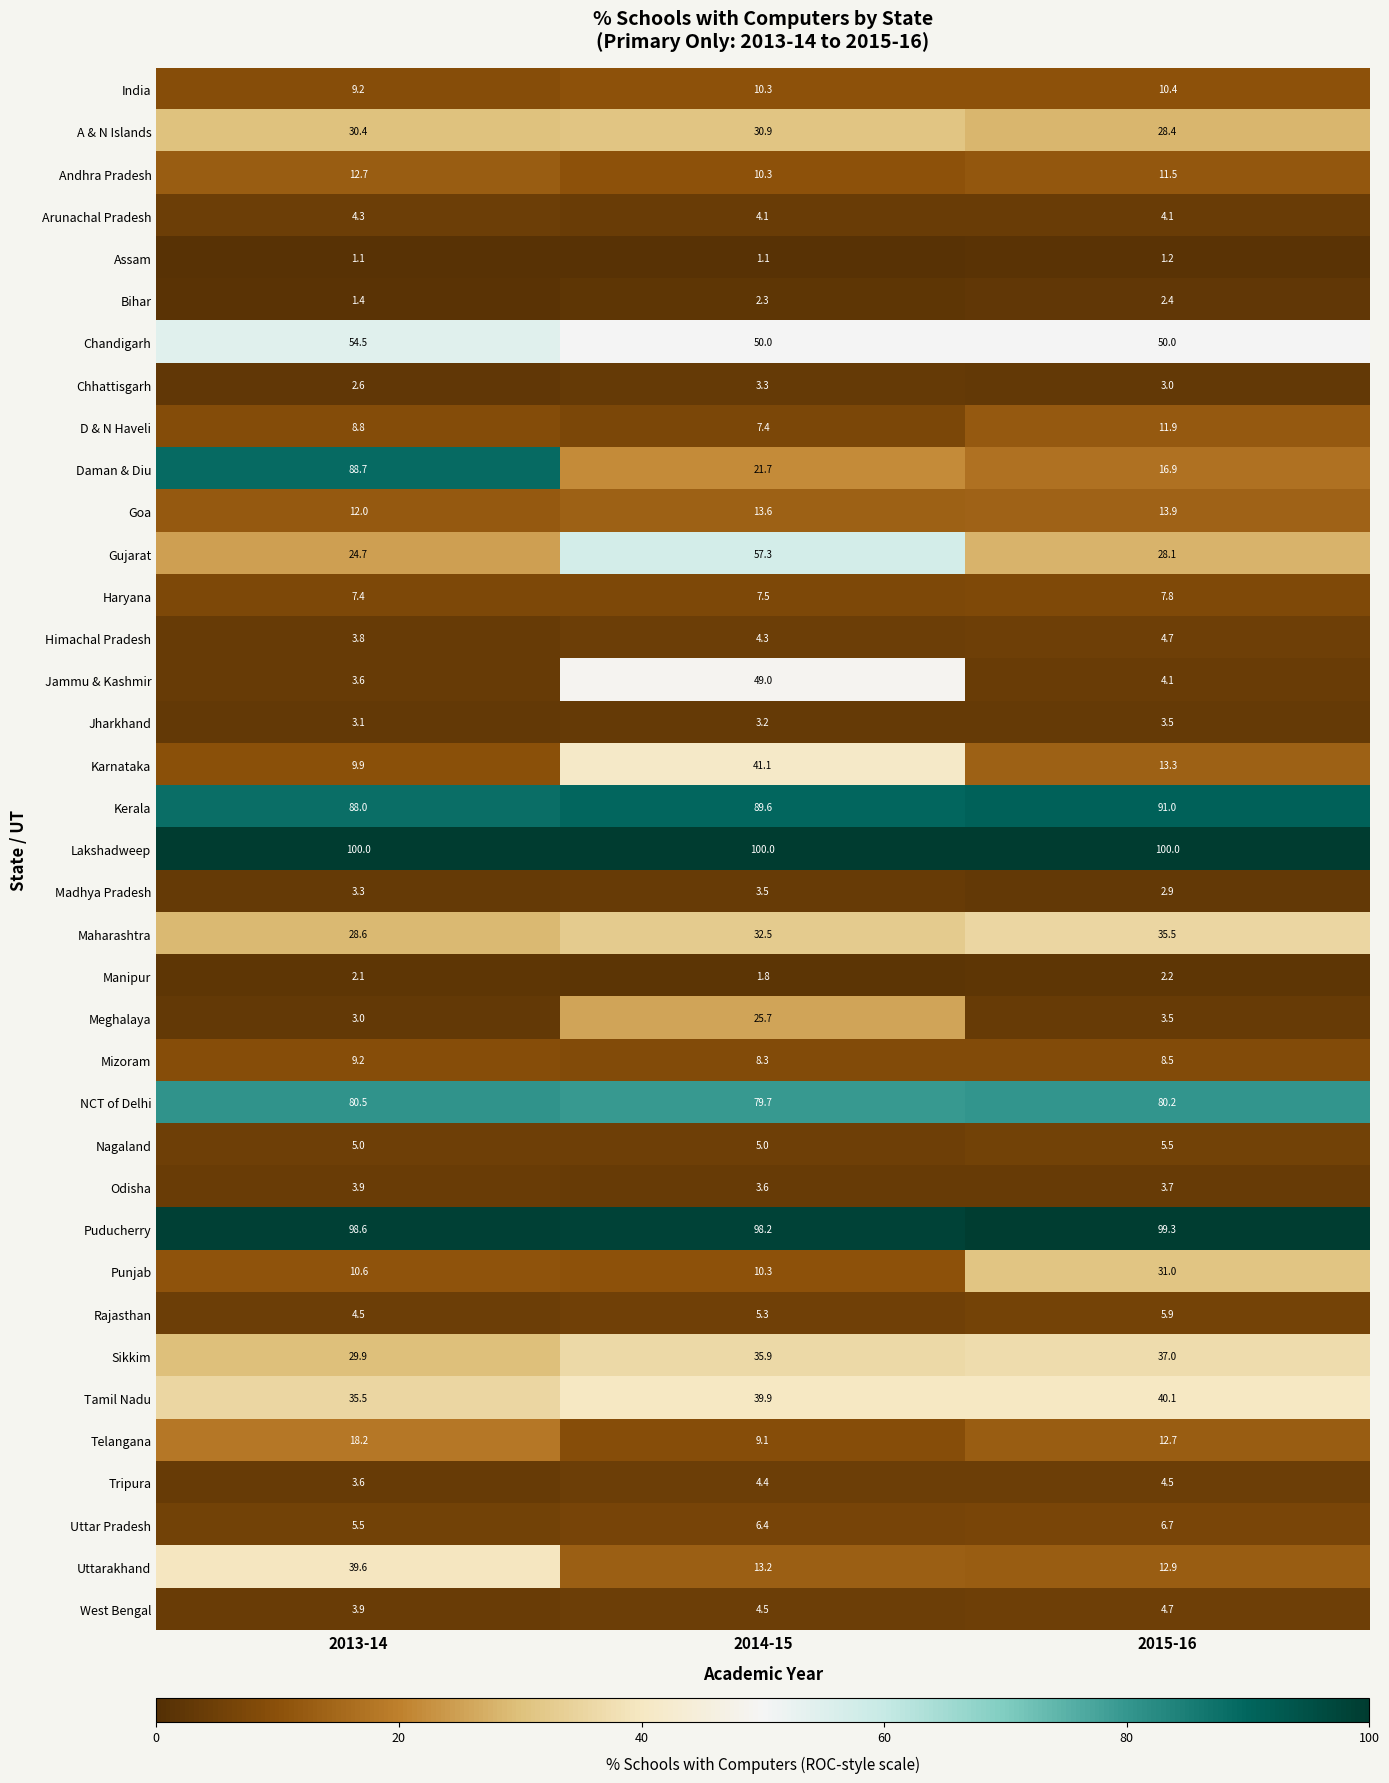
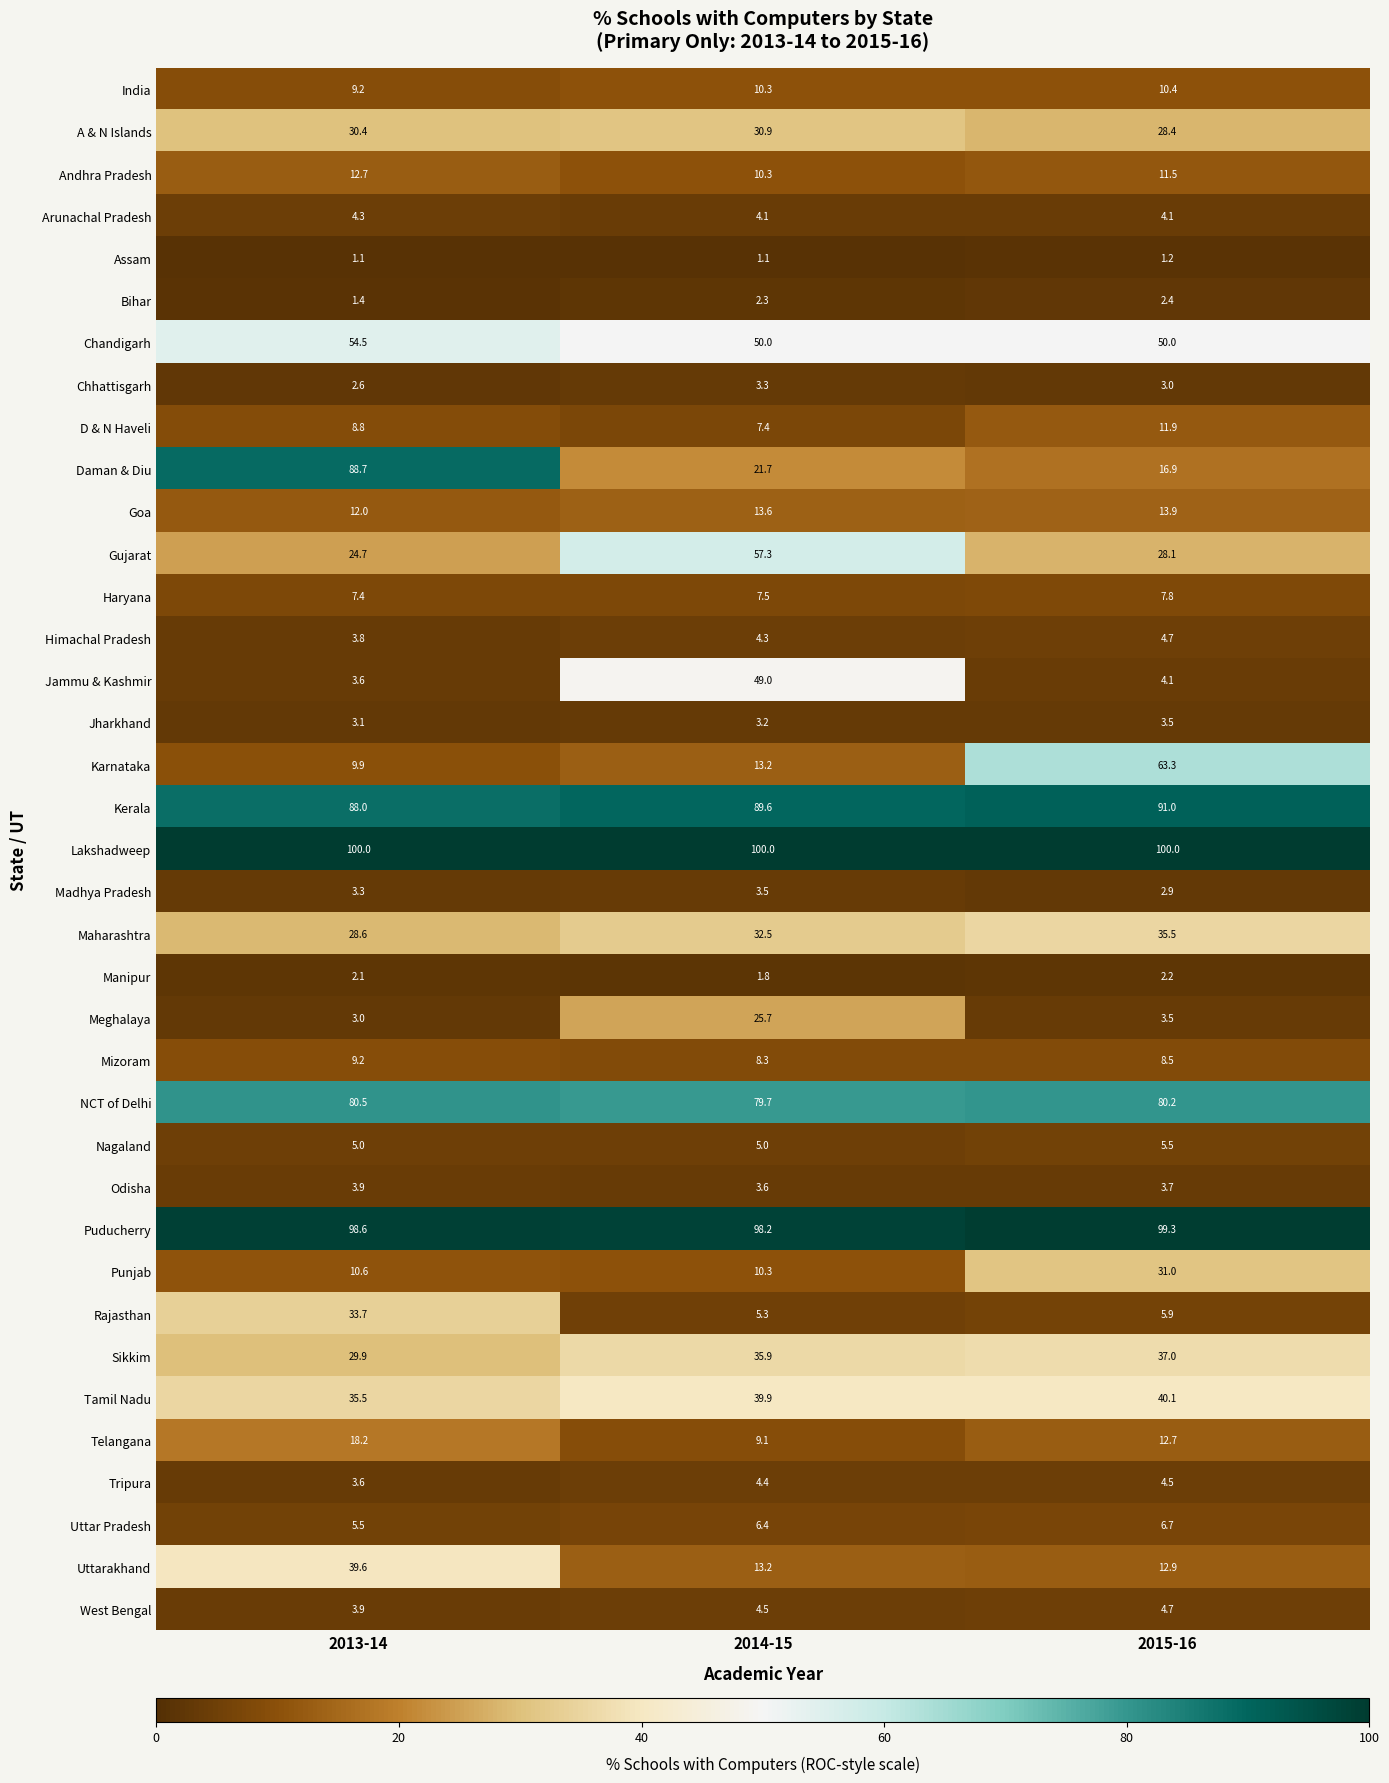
Karnataka, 2014-15: 41.1 -> 13.2
Karnataka, 2015-16: 13.3 -> 63.3
Rajasthan, 2013-14: 4.5 -> 33.7
